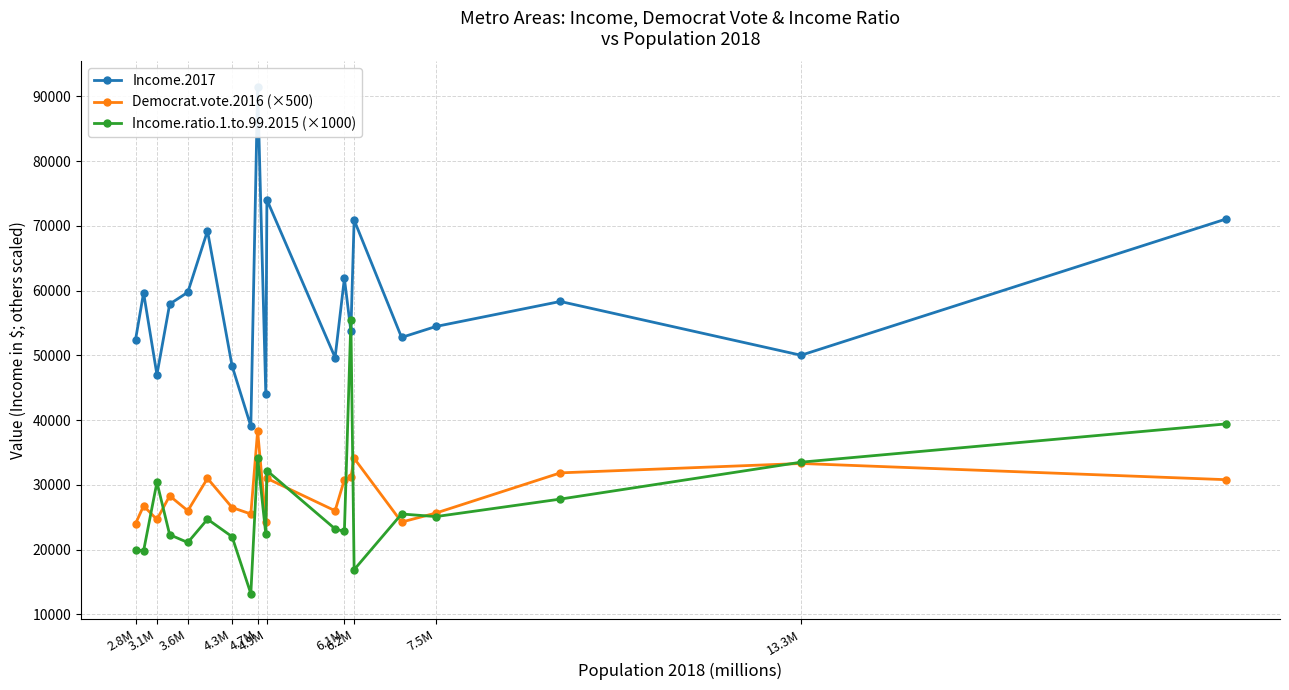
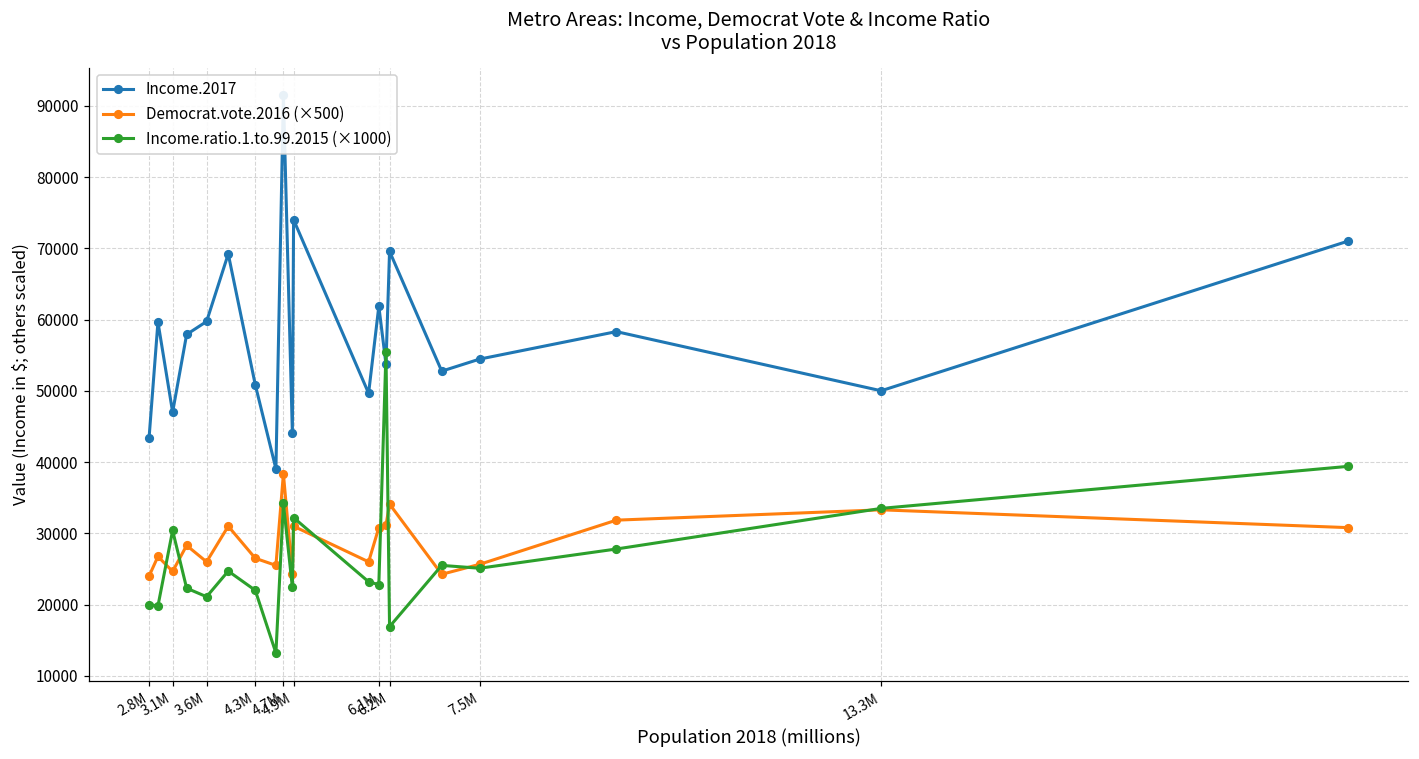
Income.2017, 2.8M: 52000 -> 43000
Income.2017, 4.3M: 48000 -> 51000
Income.2017, 6.2M: 71000 -> 70000
